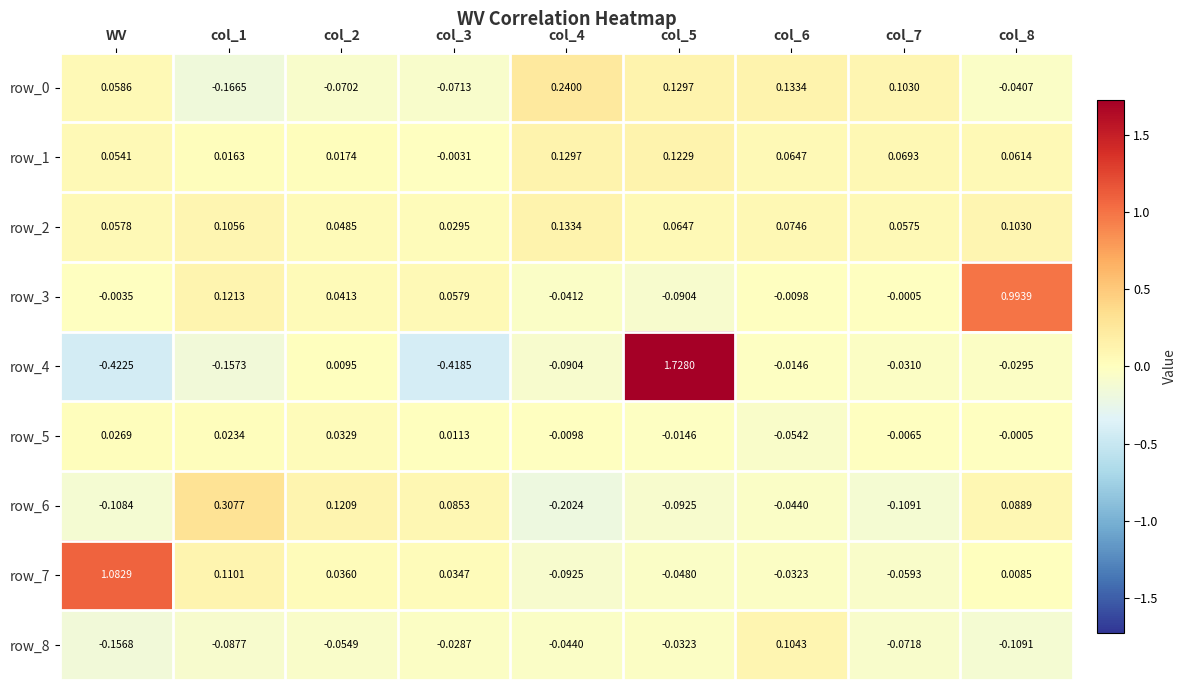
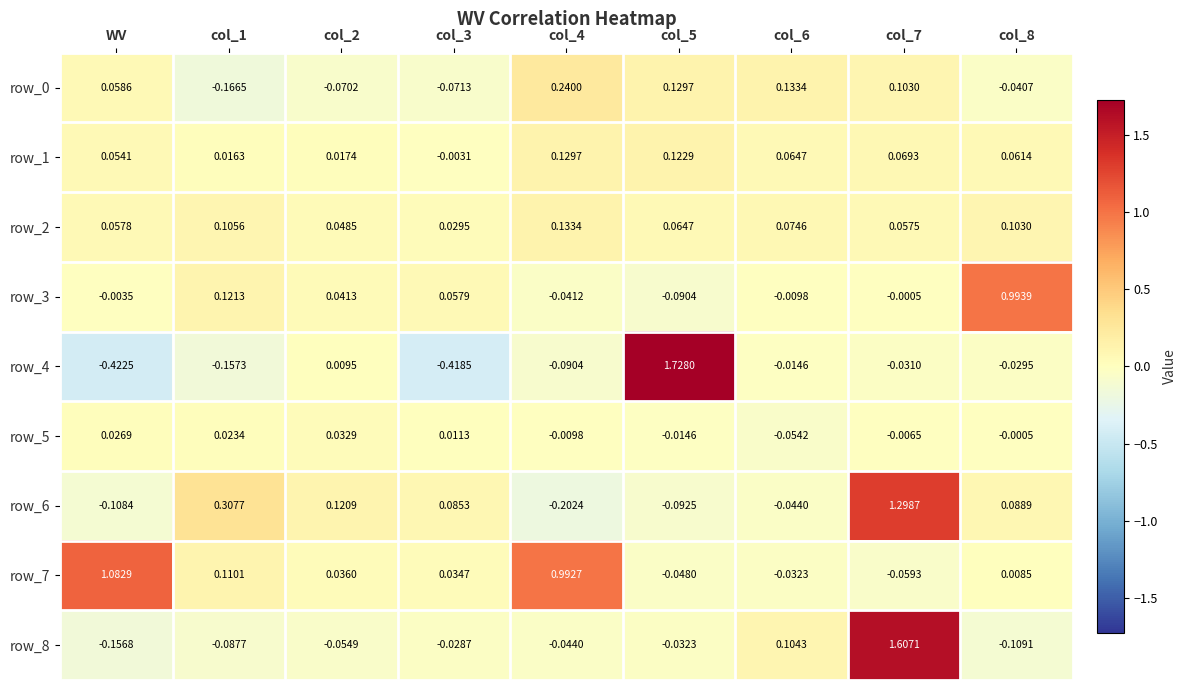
row_6, col_7: -0.1091 -> 1.2987
row_7, col_4: -0.0925 -> 0.9927
row_8, col_7: -0.0718 -> 1.6071
